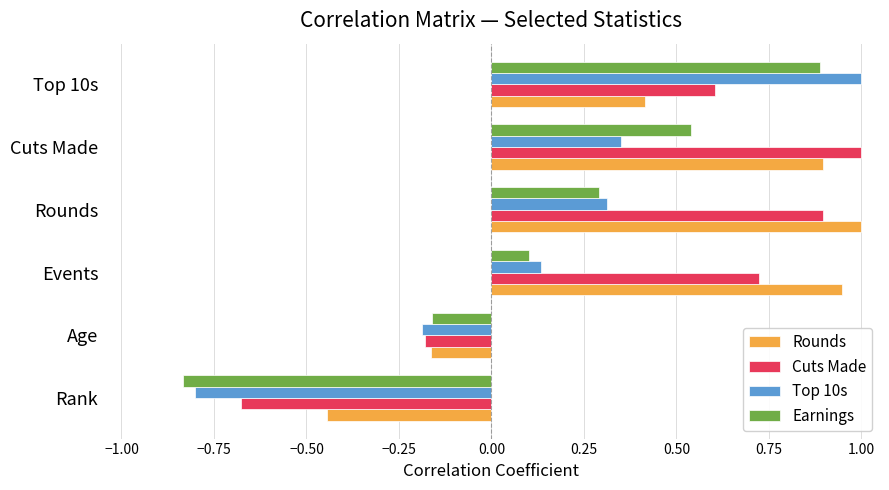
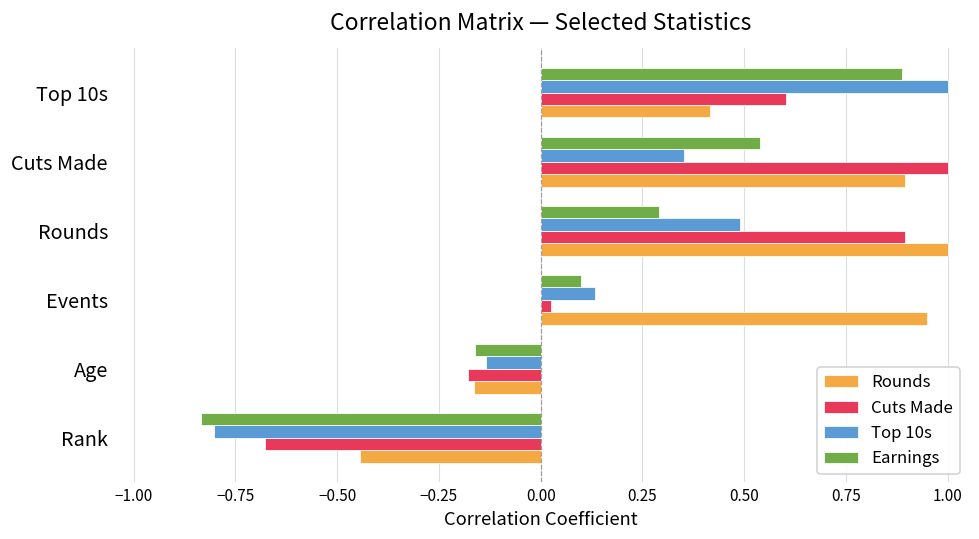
Top 10s, Rounds: 0.31 -> 0.49
Cuts Made, Events: 0.72 -> 0.03
Top 10s, Age: -0.19 -> -0.13
